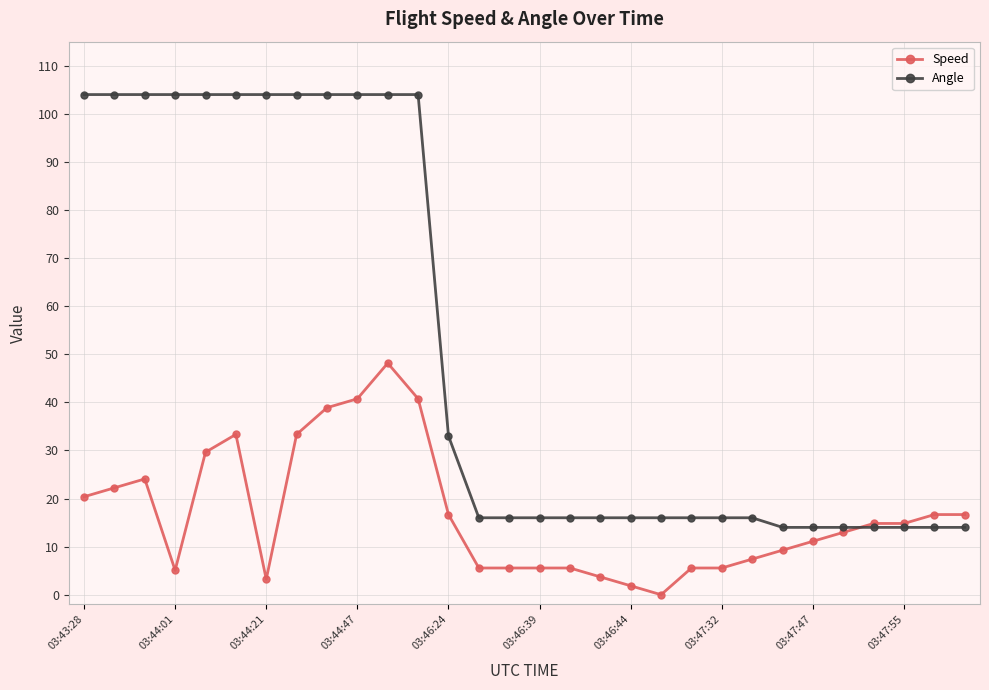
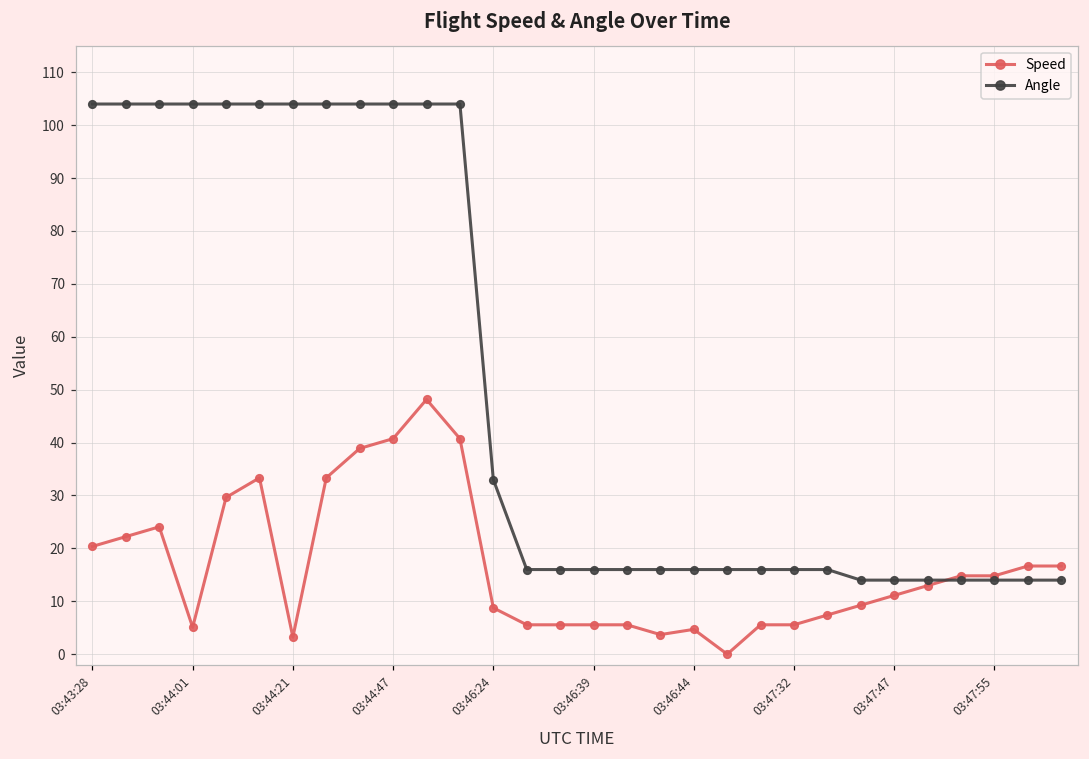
Speed, 03:46:24: 17 -> 9
Speed, 03:46:44: 2 -> 5
